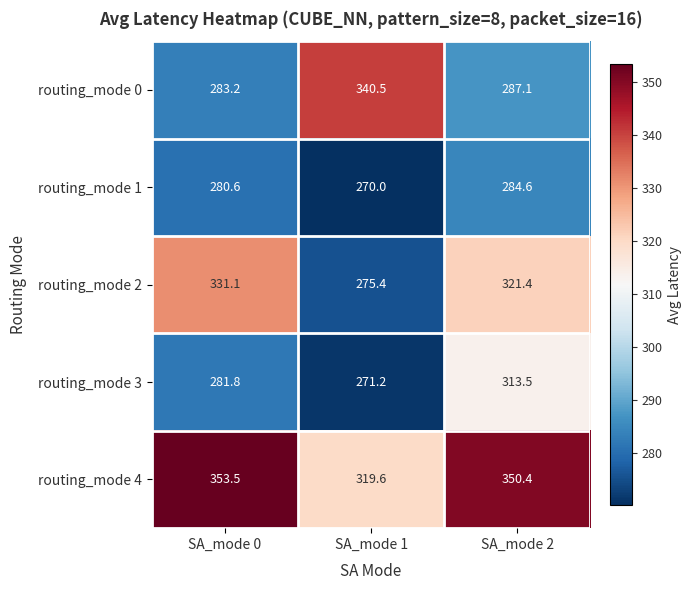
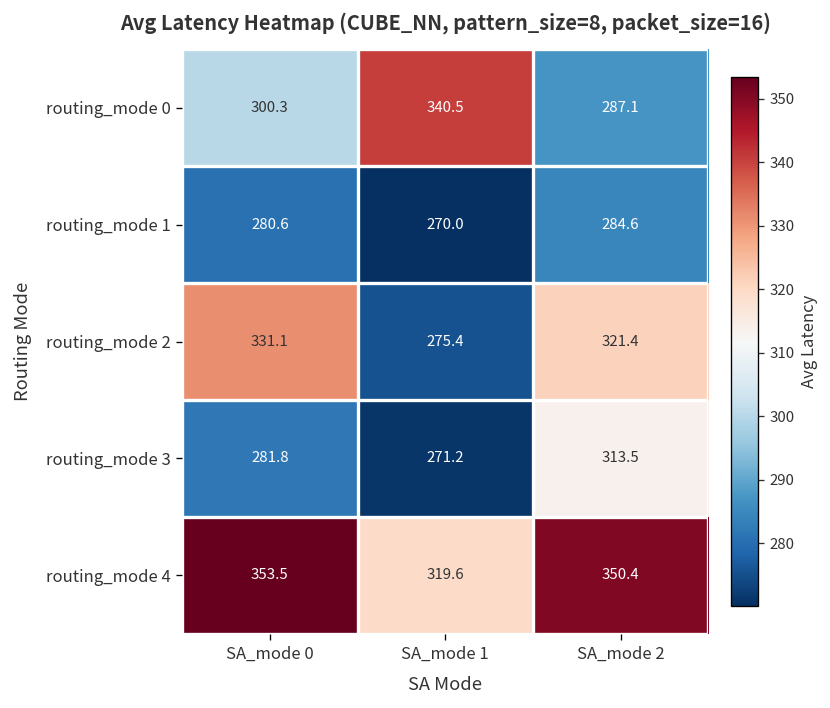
routing_mode 0, SA_mode 0: 283.2 -> 300.3
